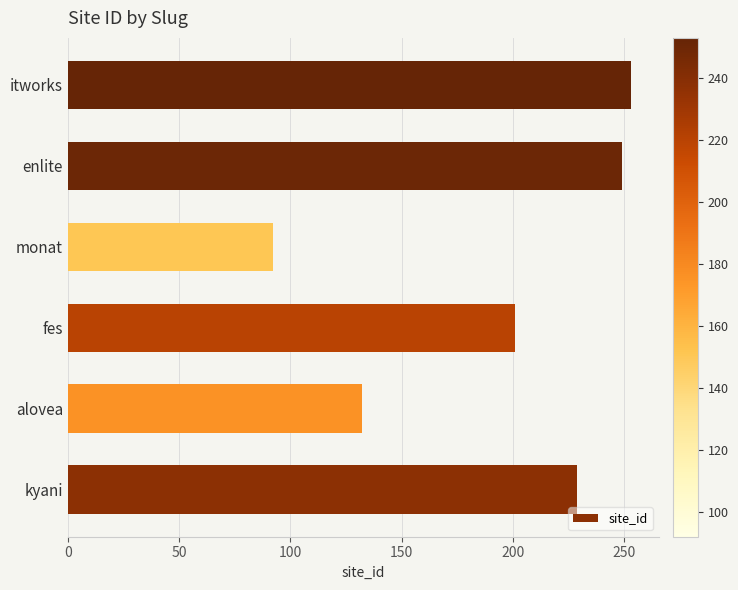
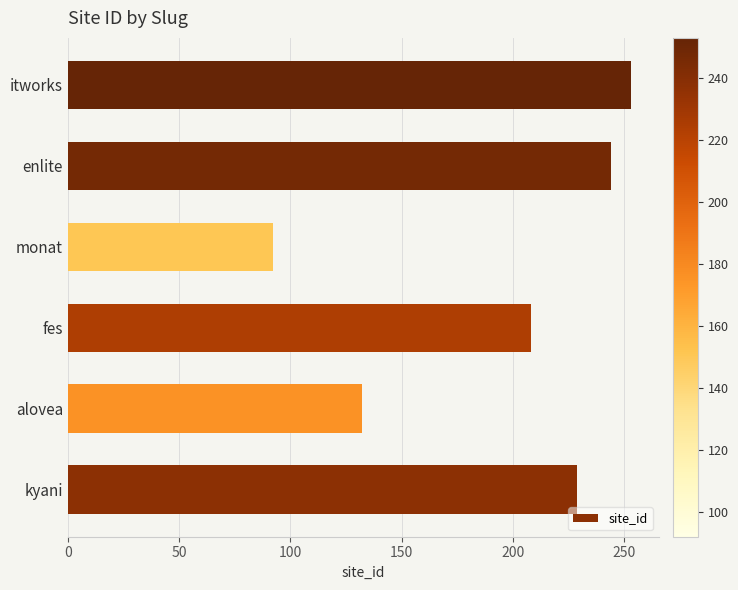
enlite: 249 -> 244
fes: 201 -> 208
